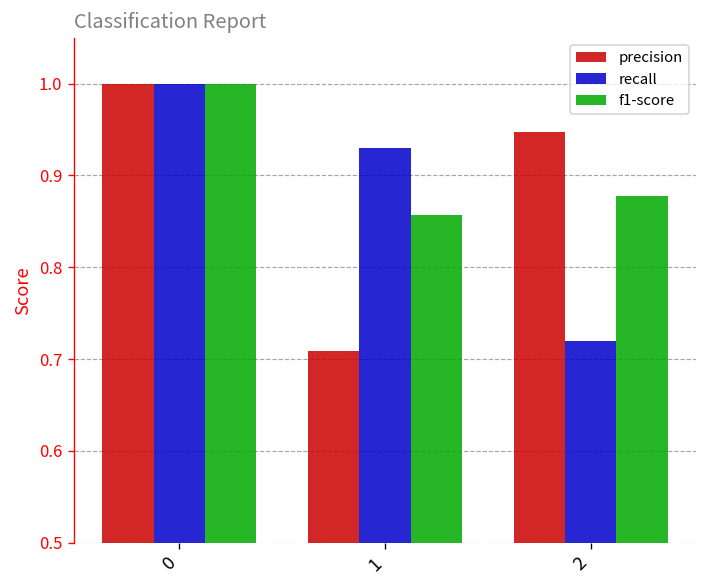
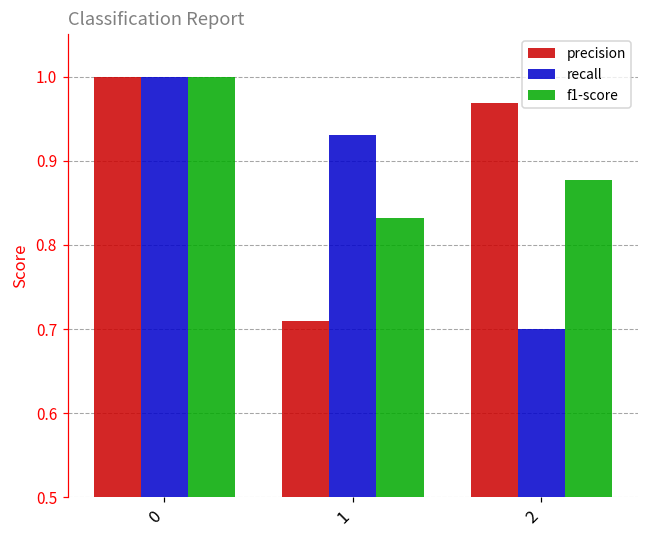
f1-score, 1: 0.86 -> 0.83
precision, 2: 0.95 -> 0.97
recall, 2: 0.72 -> 0.70
